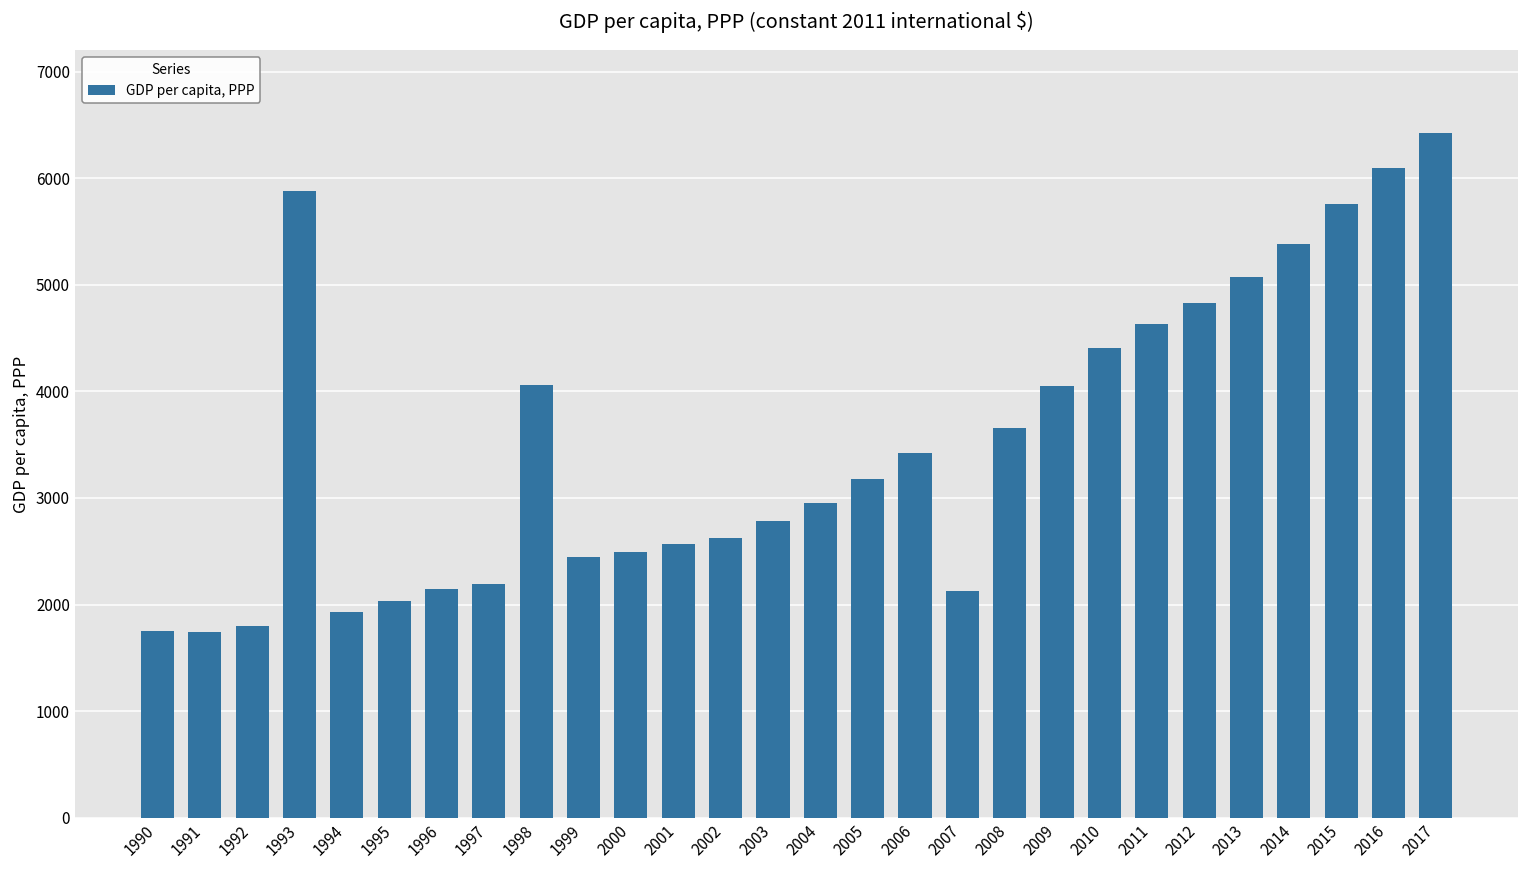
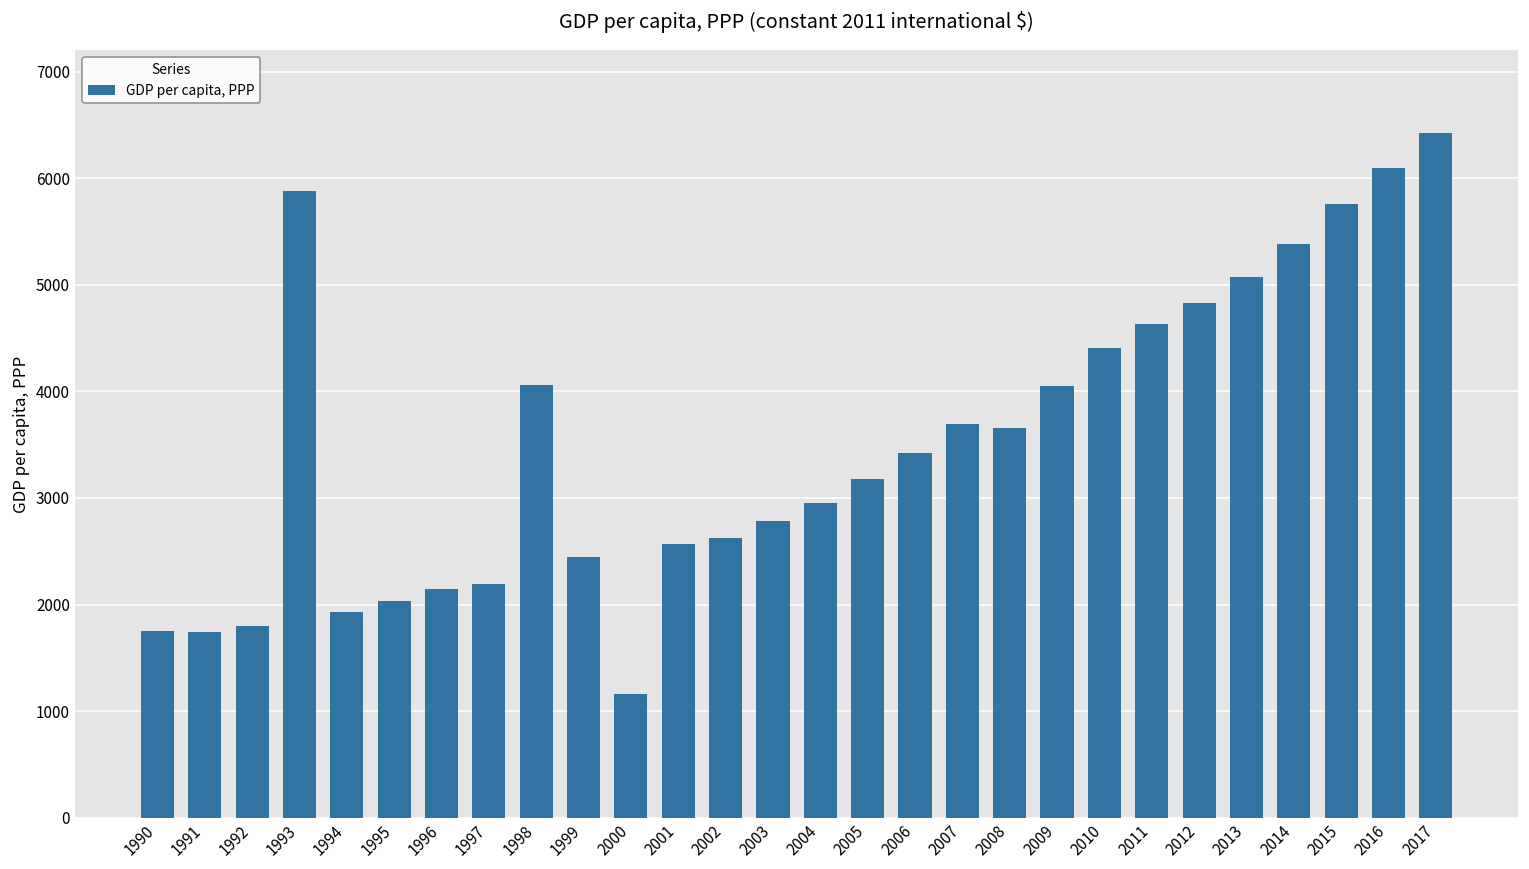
2000: 2500 -> 1200
2007: 2100 -> 3700
